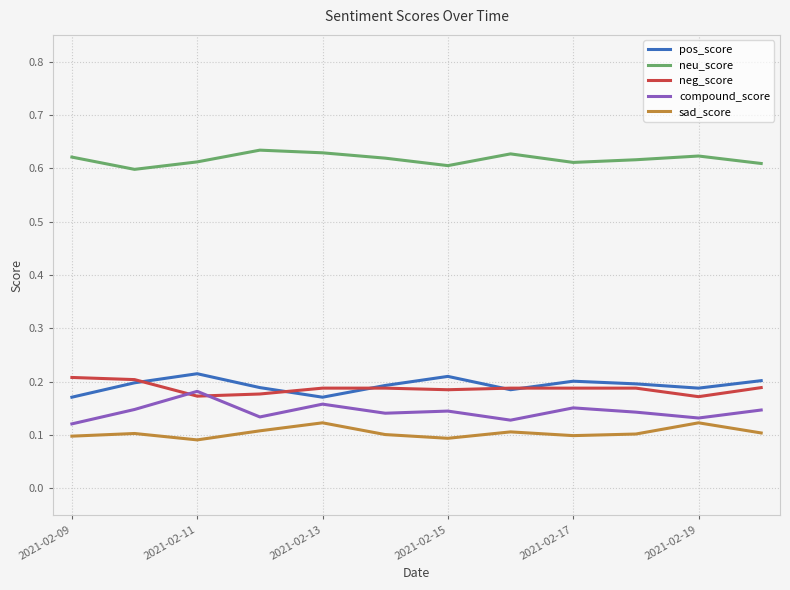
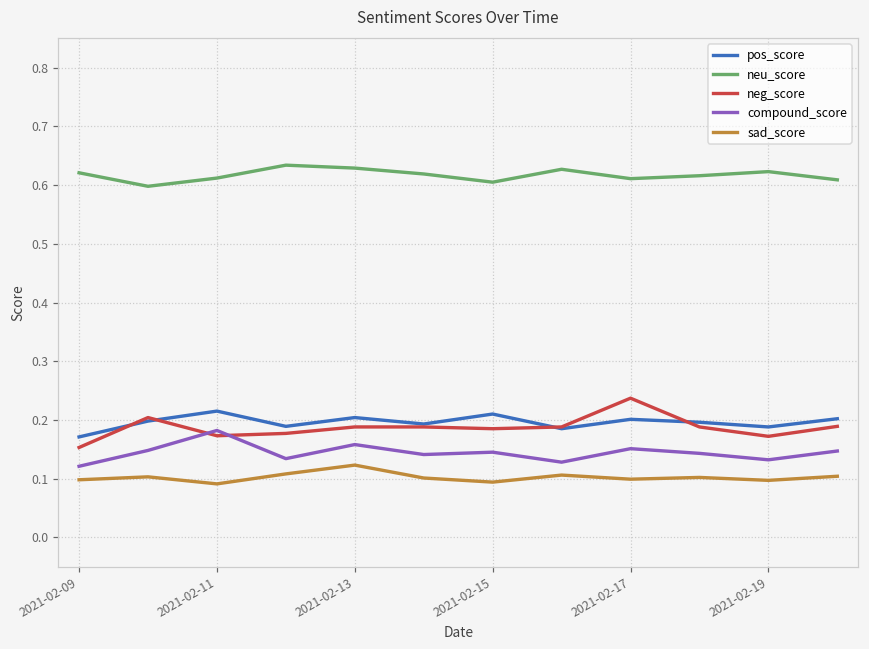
neg_score, 2021-02-09: 0.21 -> 0.15
pos_score, 2021-02-13: 0.17 -> 0.20
neg_score, 2021-02-17: 0.19 -> 0.24
sad_score, 2021-02-19: 0.12 -> 0.10
